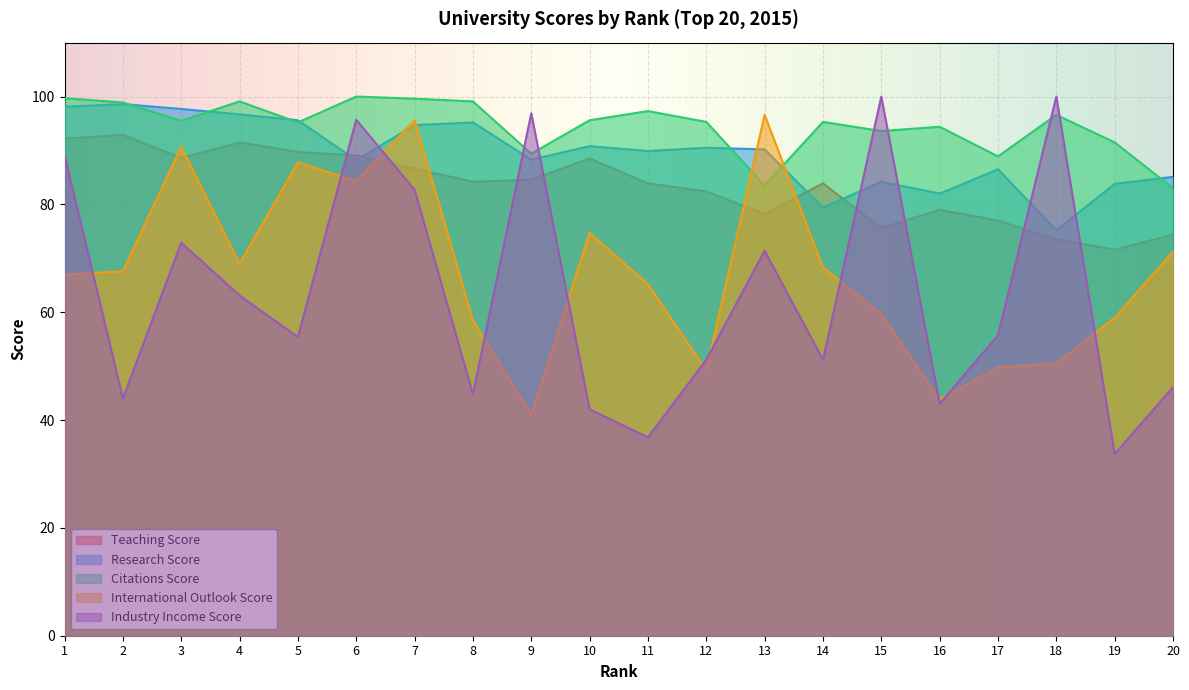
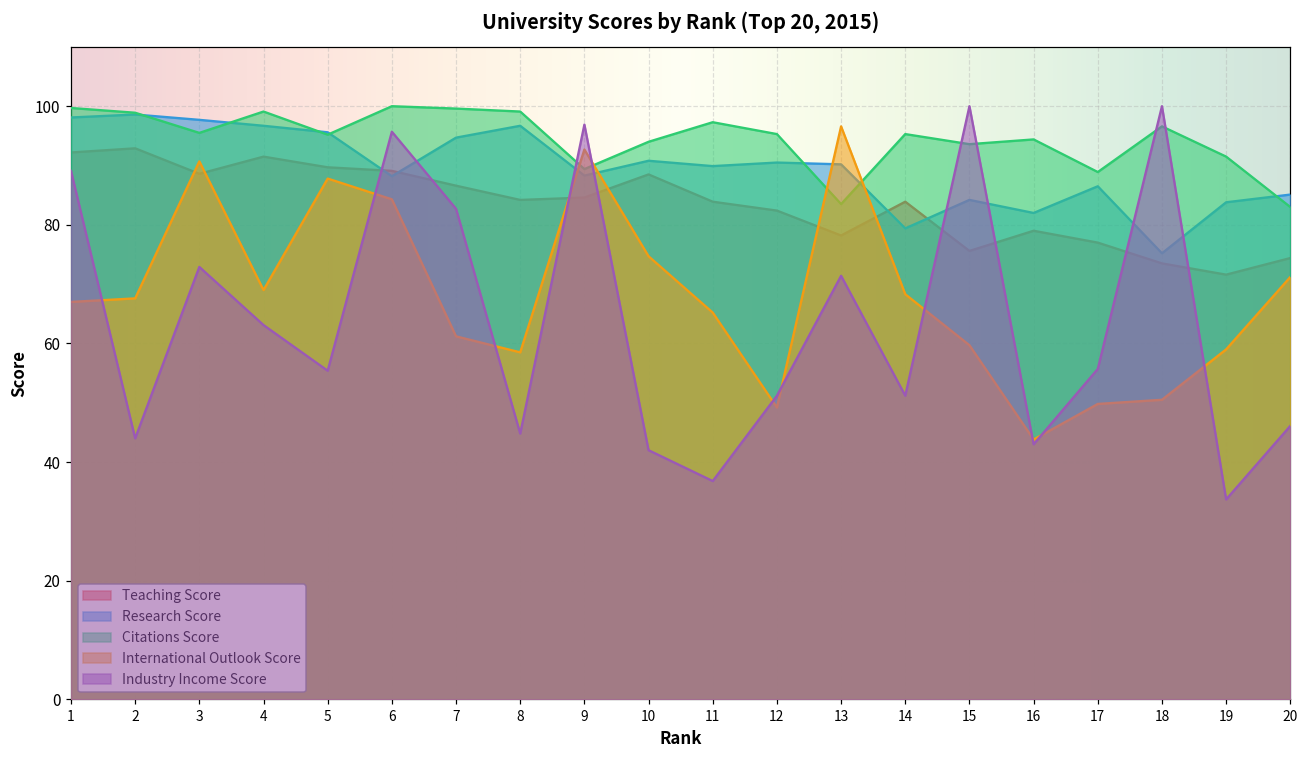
International Outlook Score, 7: 96 -> 61
Research Score, 8: 95 -> 97
International Outlook Score, 9: 41 -> 93
Citations Score, 10: 96 -> 94
